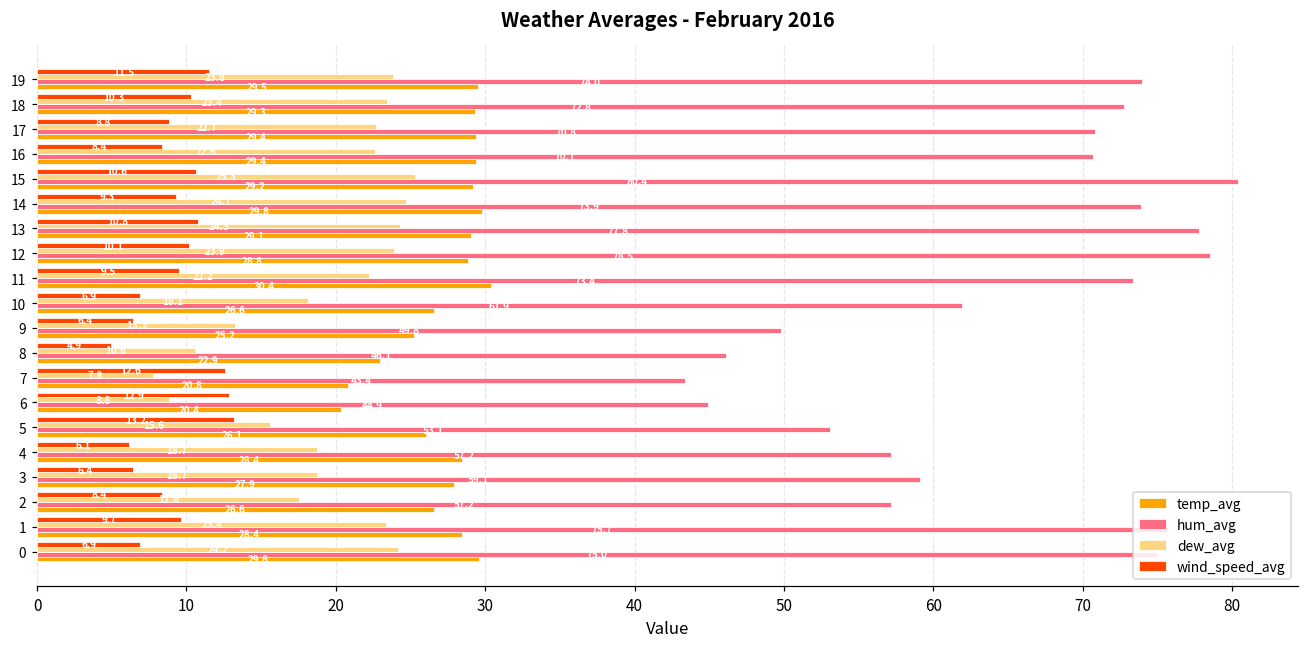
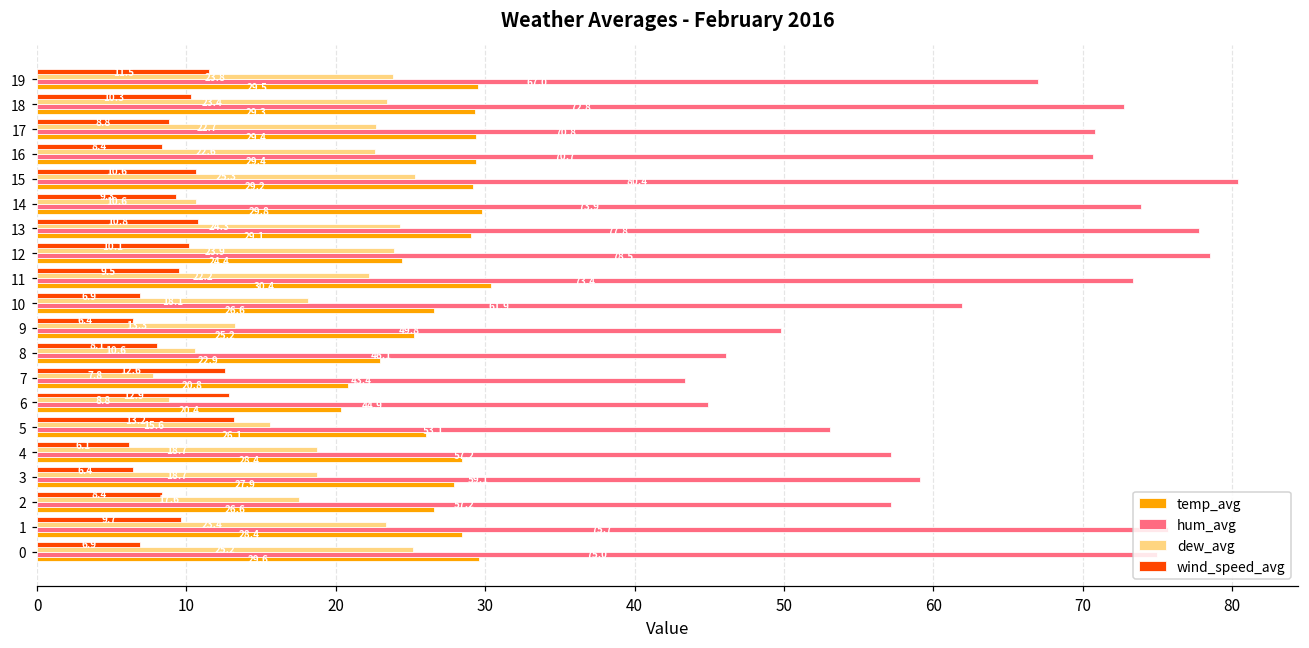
hum_avg, 19: 74 -> 67
dew_avg, 14: 24.7 -> 10.6
temp_avg, 12: 28.8 -> 24.4
wind_speed_avg, 8: 4.9 -> 8.1
dew_avg, 0: 24.2 -> 25.2
